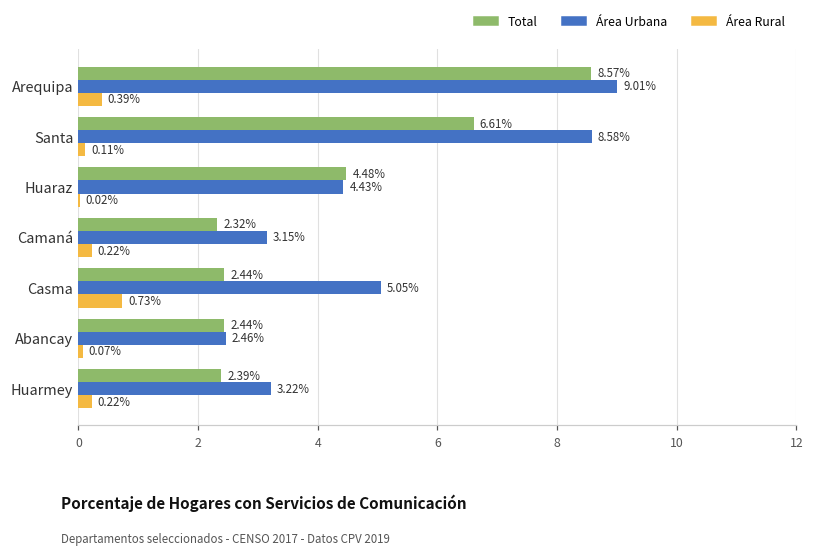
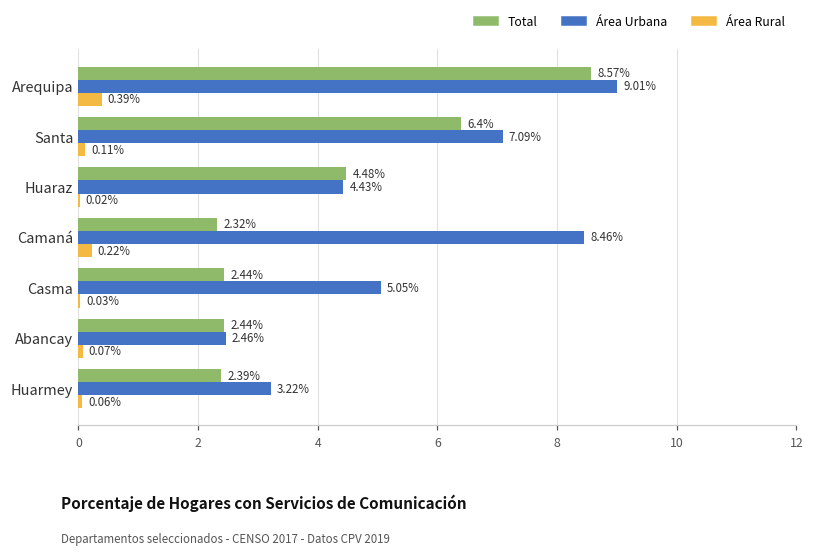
Total, Santa: 6.61% -> 6.4%
Área Urbana, Santa: 8.58% -> 7.09%
Área Urbana, Camaná: 3.15% -> 8.46%
Área Rural, Casma: 0.73% -> 0.03%
Área Rural, Huarmey: 0.22% -> 0.06%
